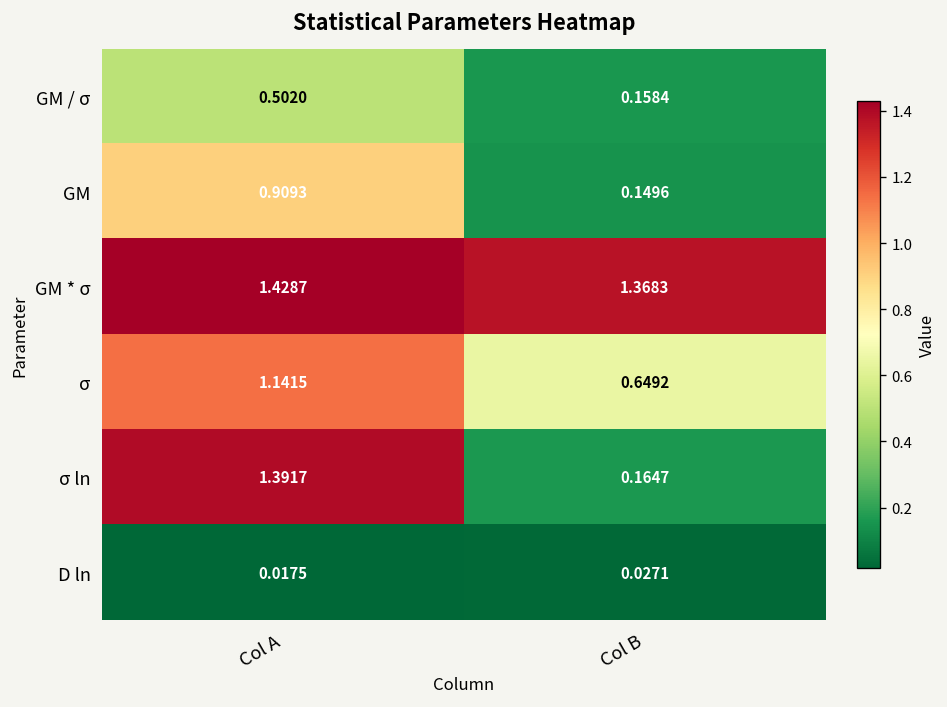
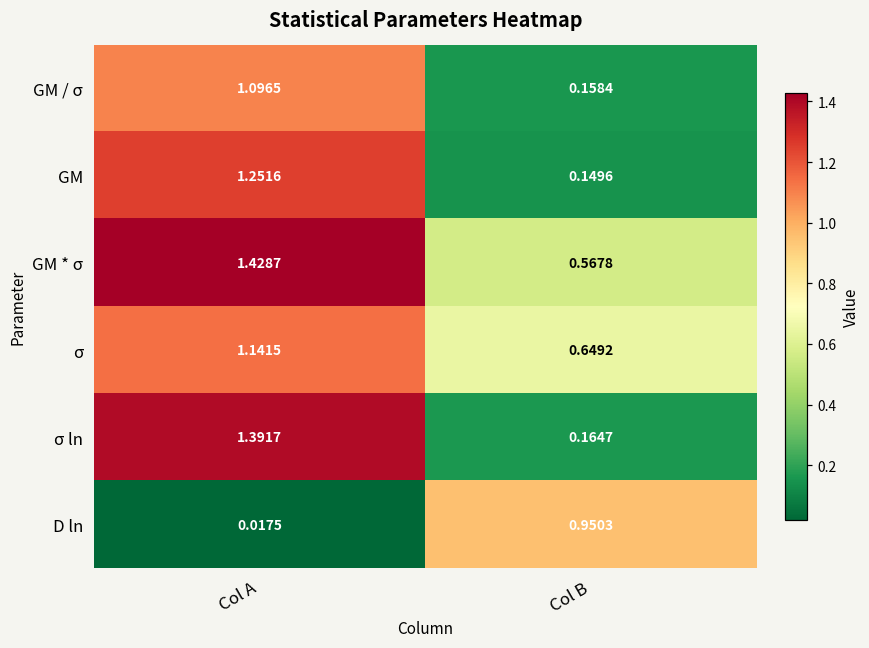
GM / σ, Col A: 0.5020 -> 1.0965
GM, Col A: 0.9093 -> 1.2516
GM * σ, Col B: 1.3683 -> 0.5678
D ln, Col B: 0.0271 -> 0.9503
